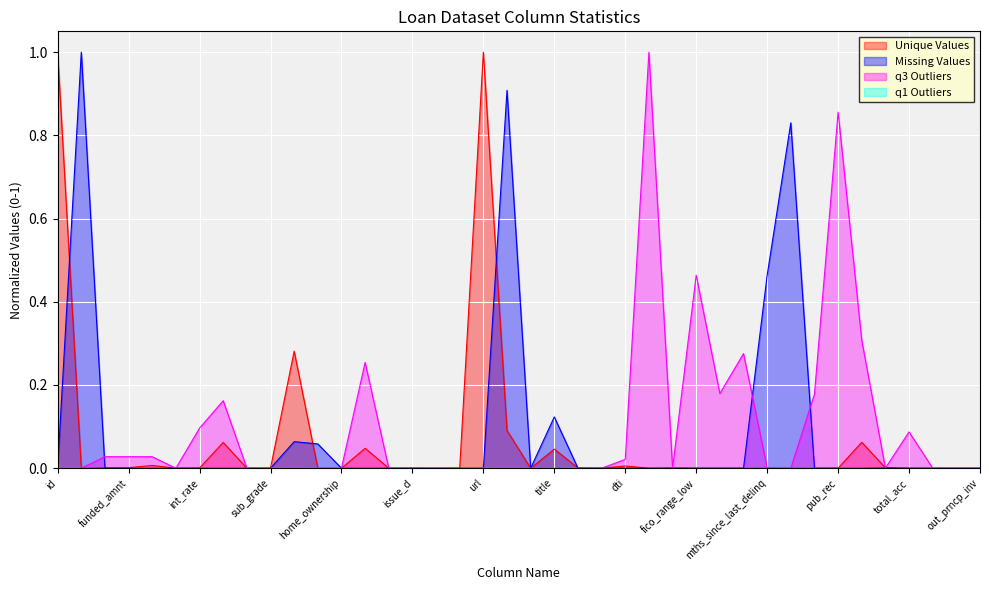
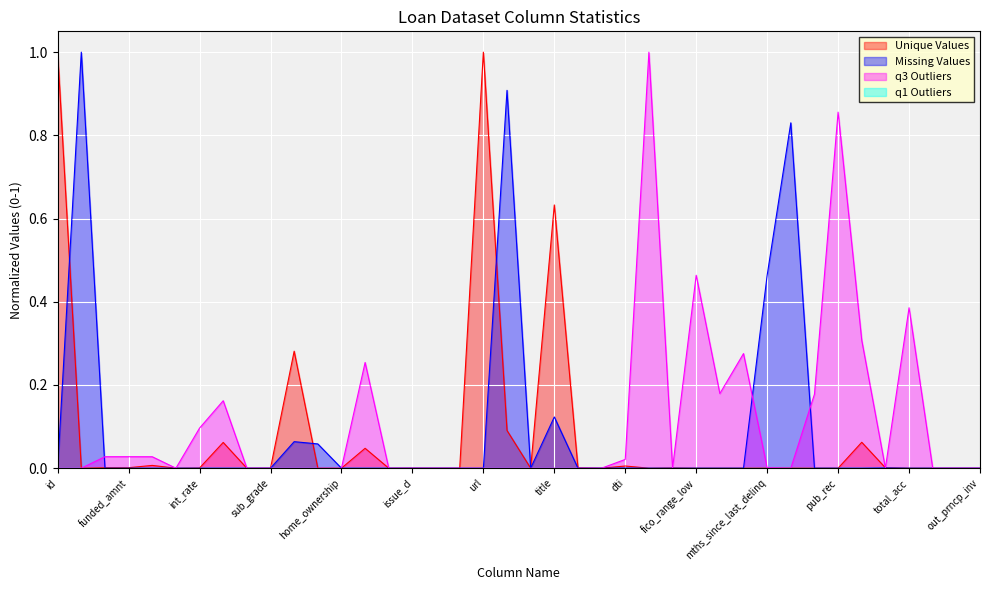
Unique Values, title: 0.05 -> 0.63
q3 Outliers, total_acc: 0.09 -> 0.39
